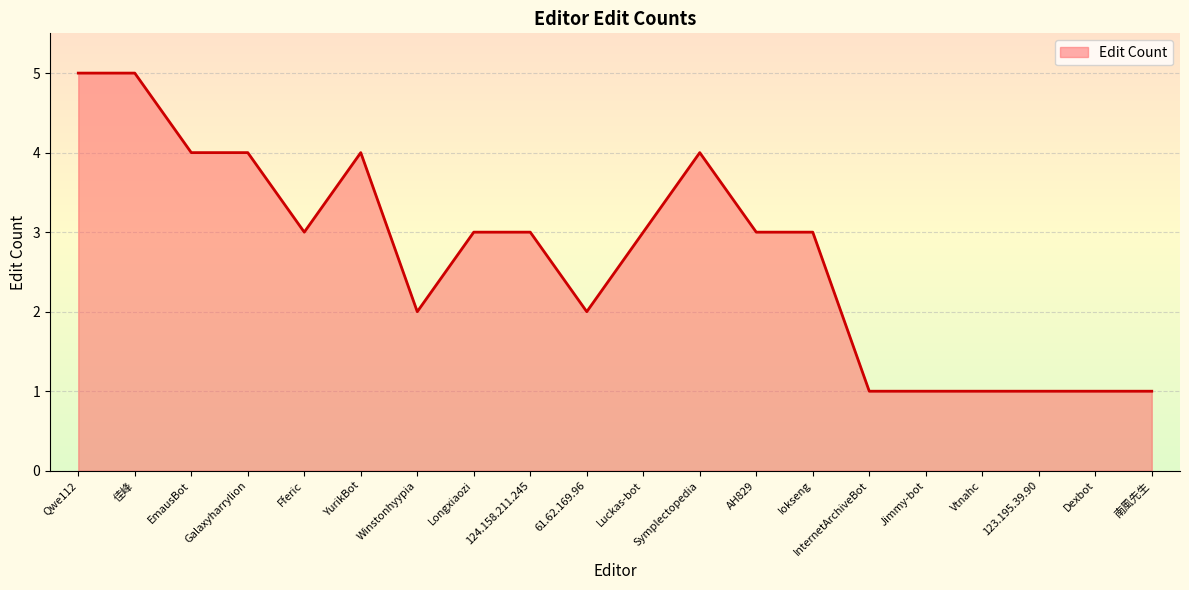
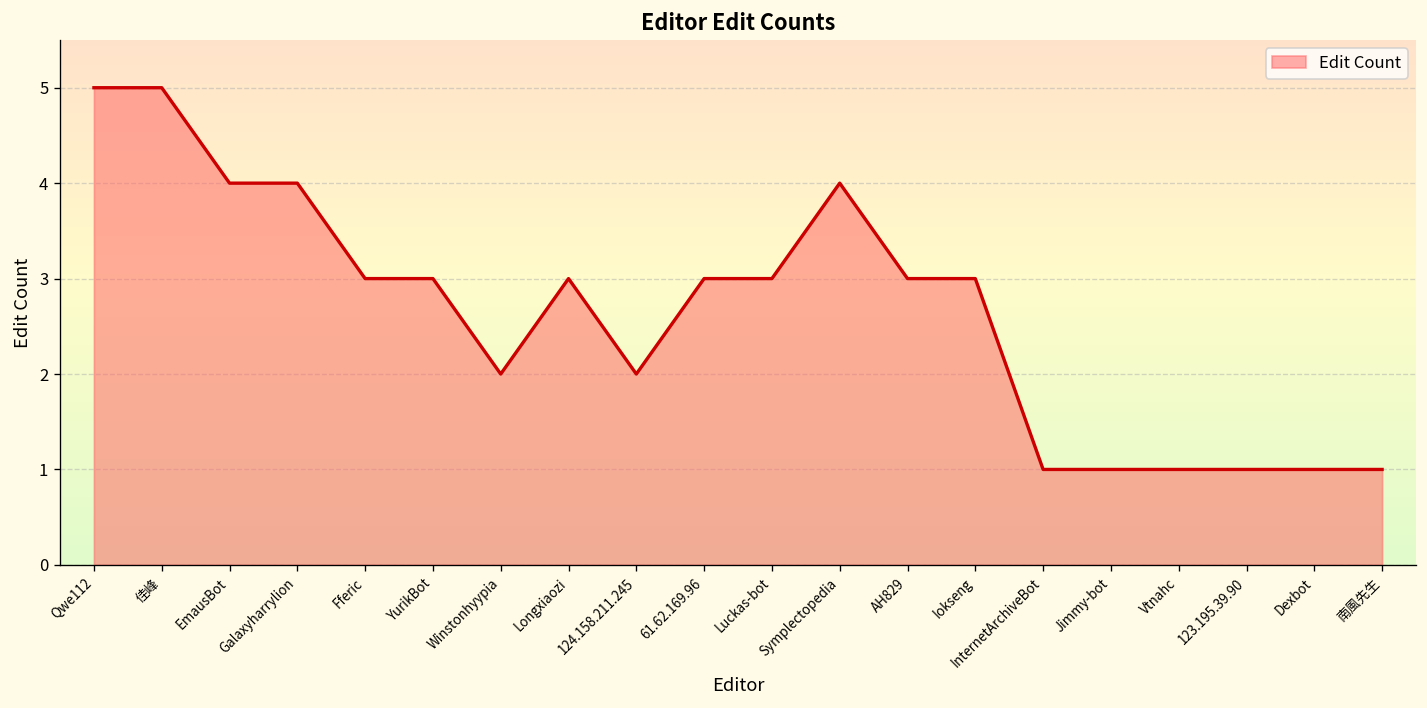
YurikBot: 4 -> 3
124.158.211.245: 3 -> 2
61.62.169.96: 2 -> 3
